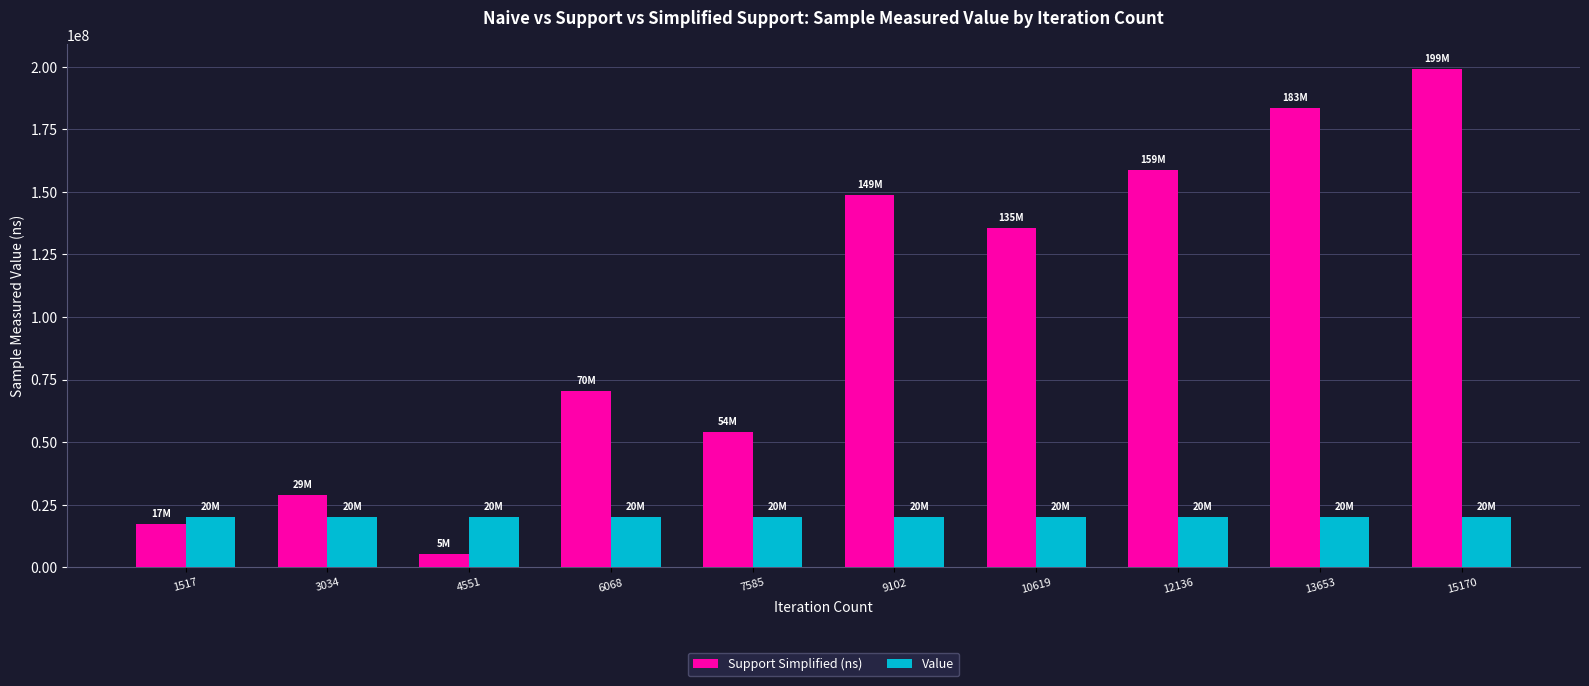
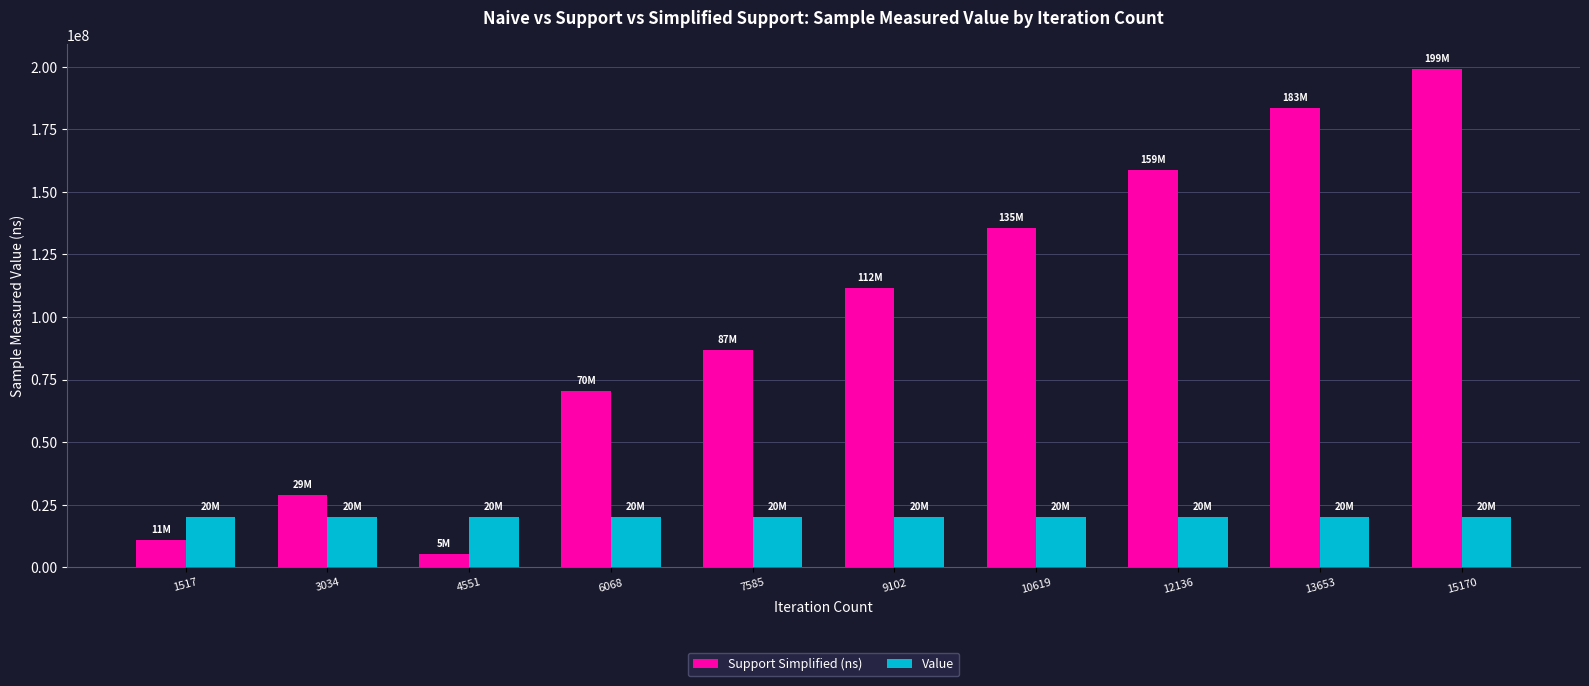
Support Simplified (ns), 1517: 17M -> 11M
Support Simplified (ns), 7585: 54M -> 87M
Support Simplified (ns), 9102: 149M -> 112M
